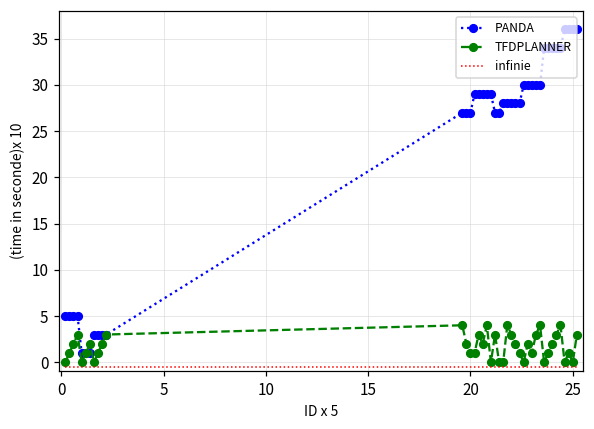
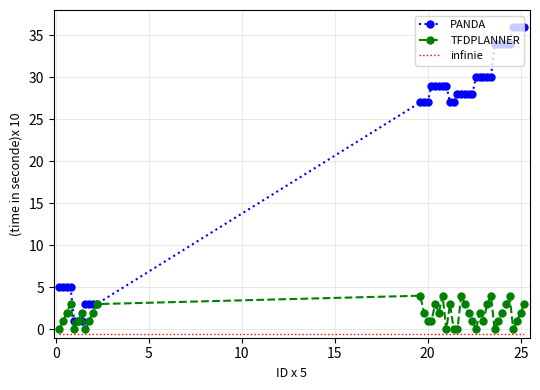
TFDPLANNER, 25: 0 -> 2
